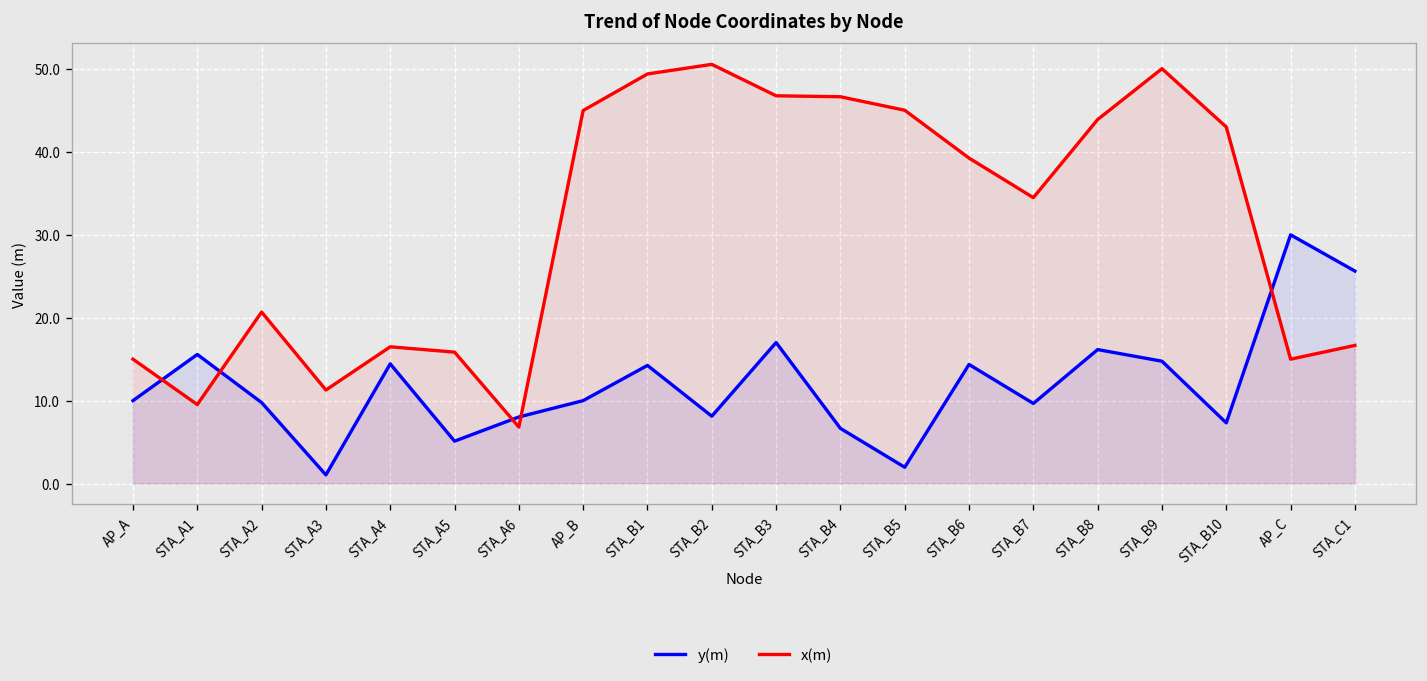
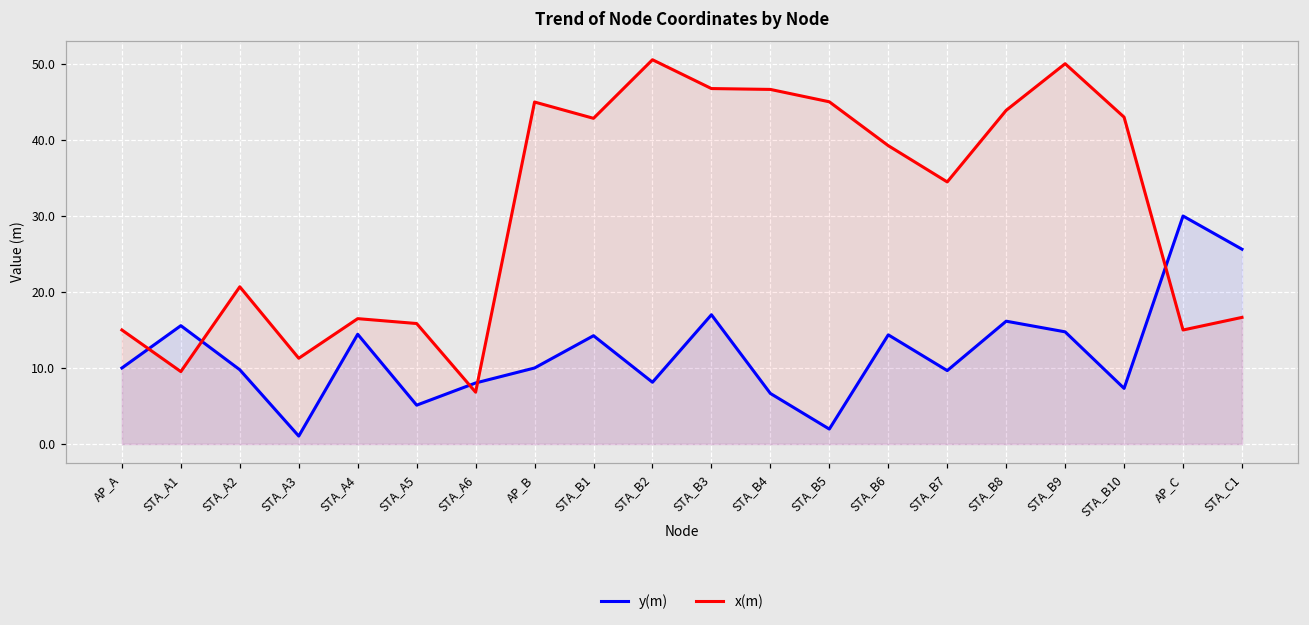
x(m), STA_B1: 49 -> 43
